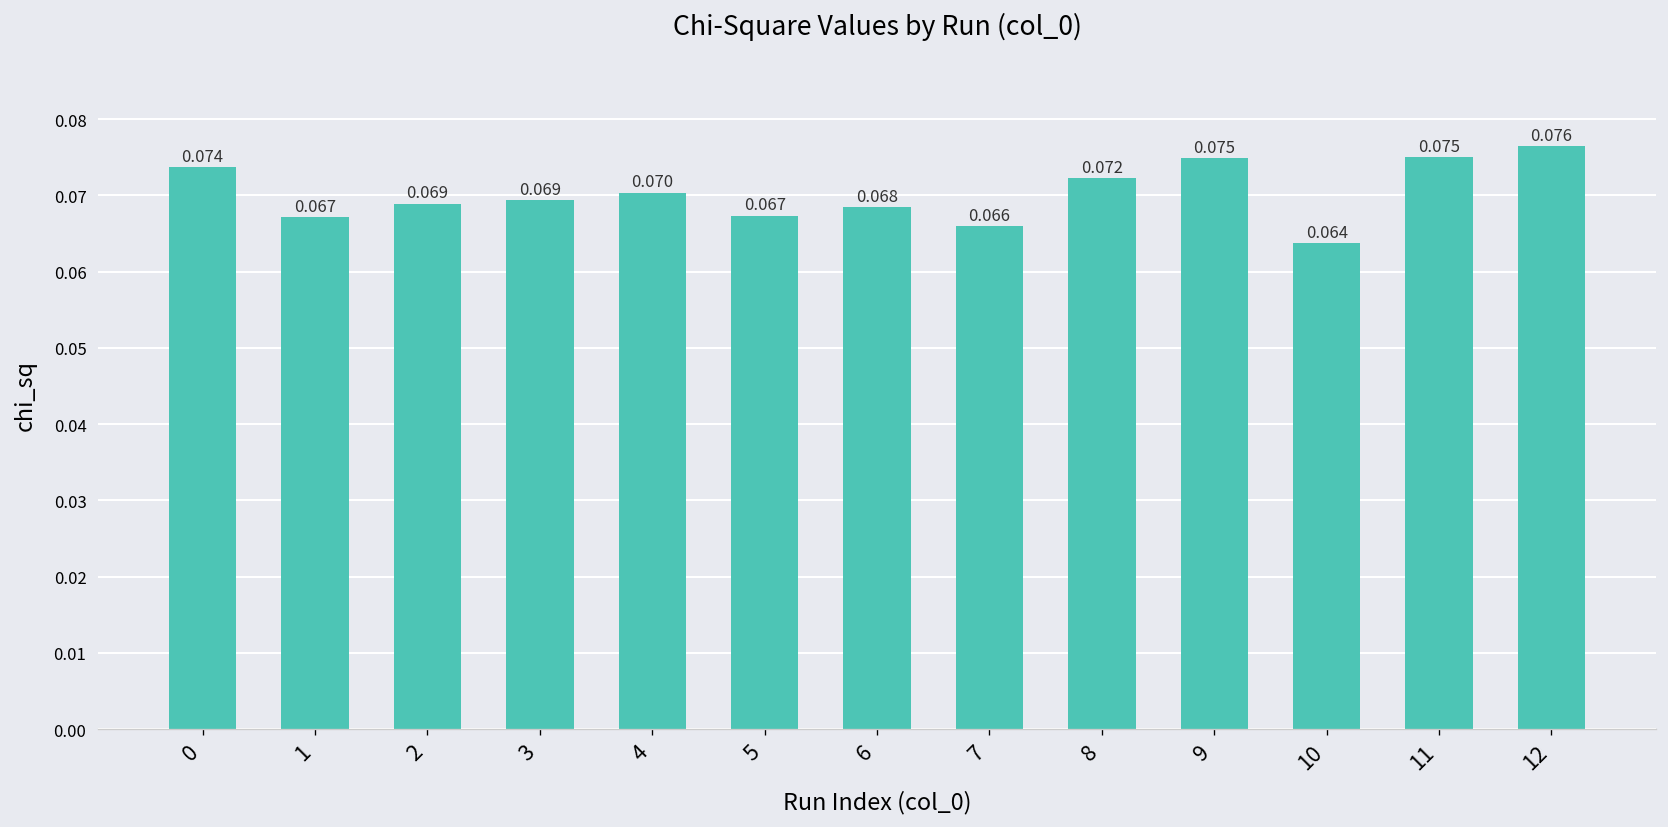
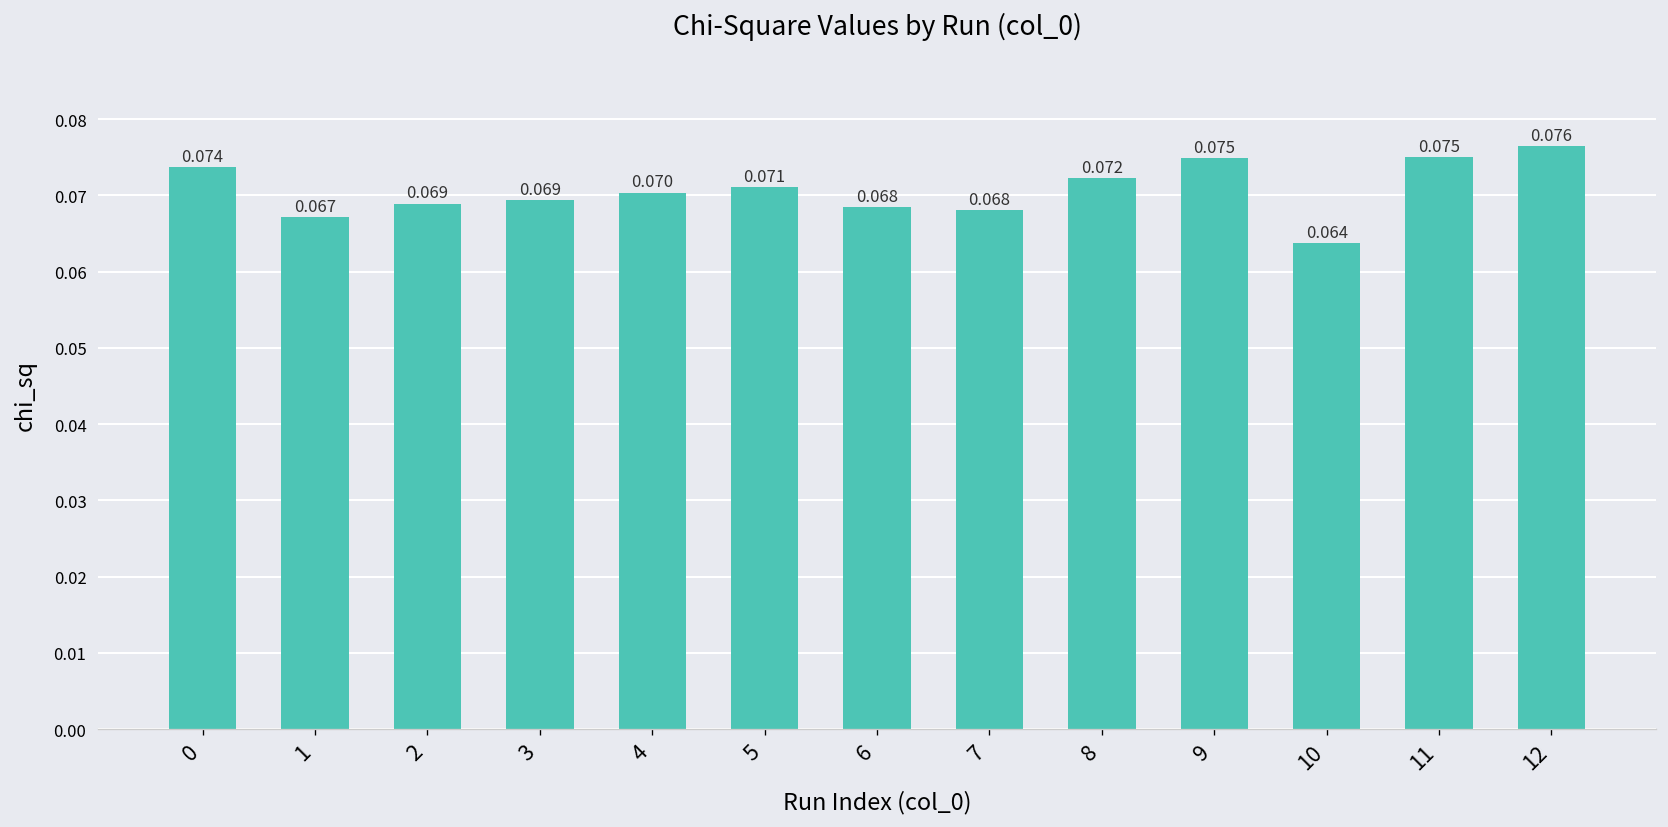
5: 0.067 -> 0.071
7: 0.066 -> 0.068
